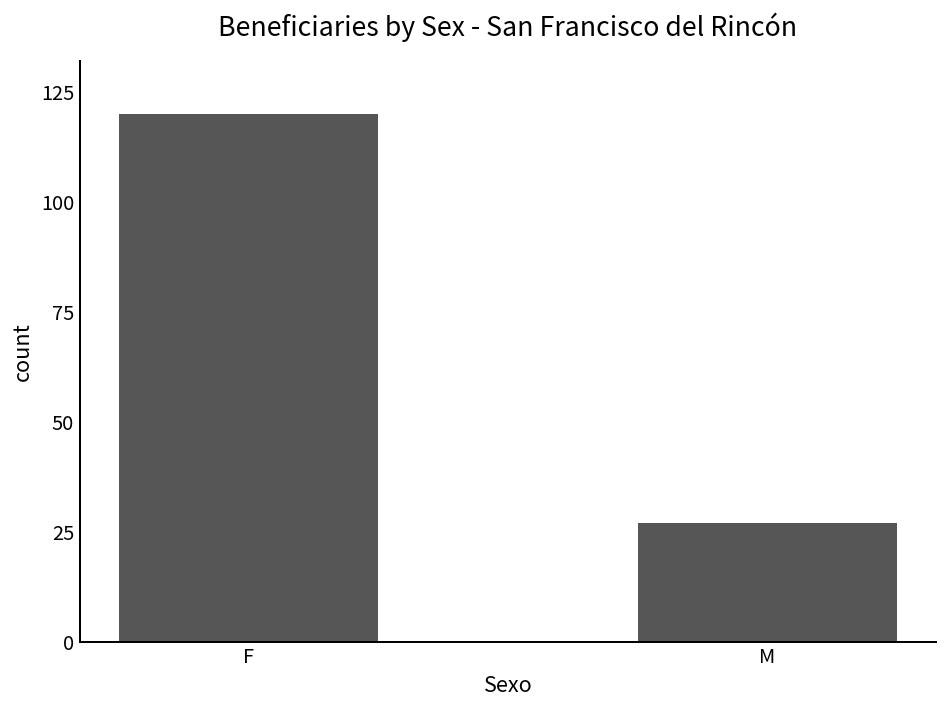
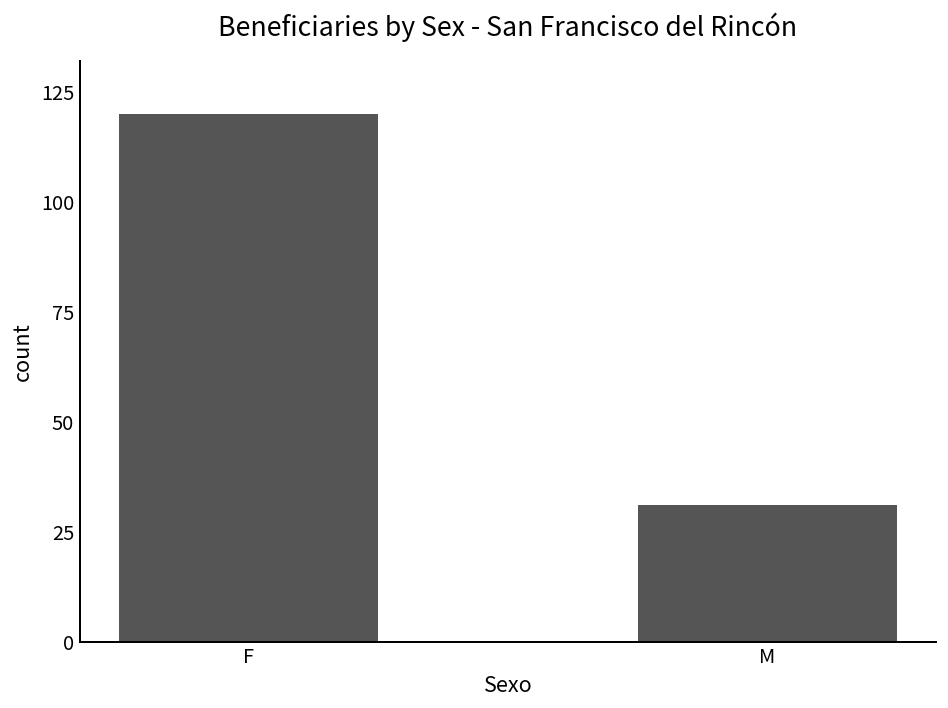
M: 27 -> 31
